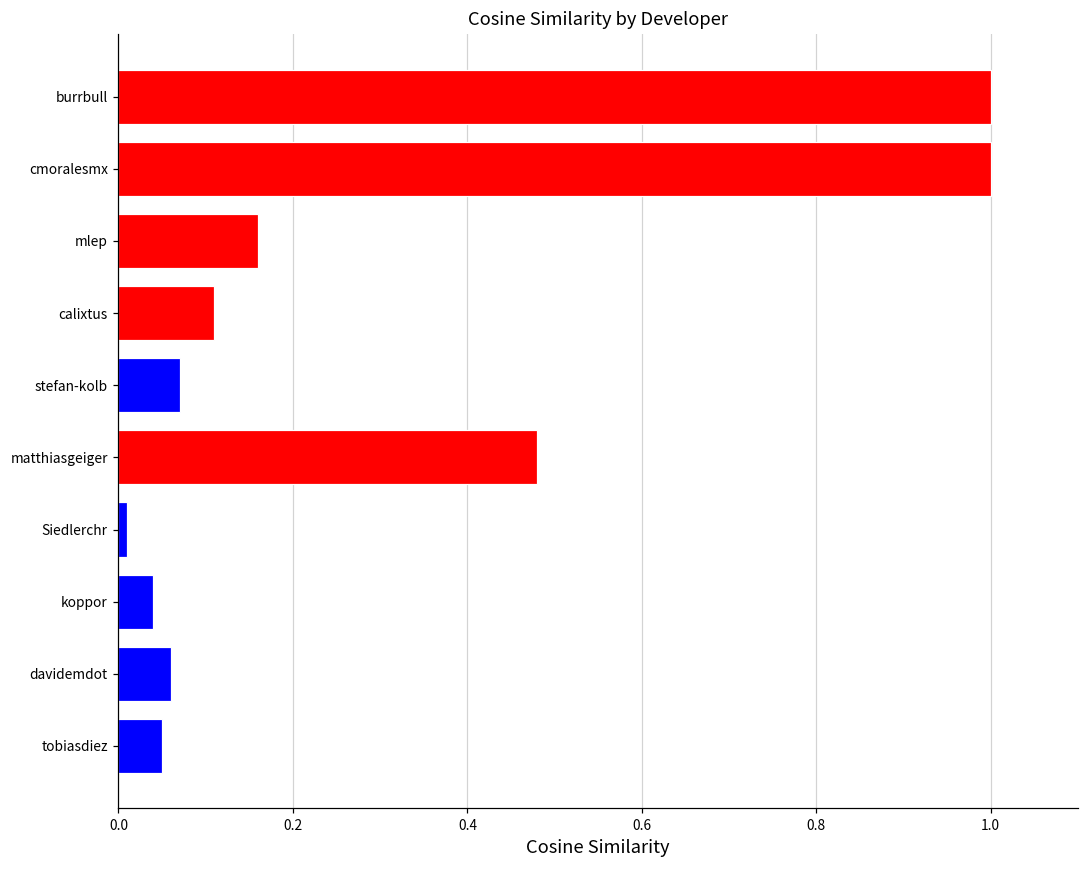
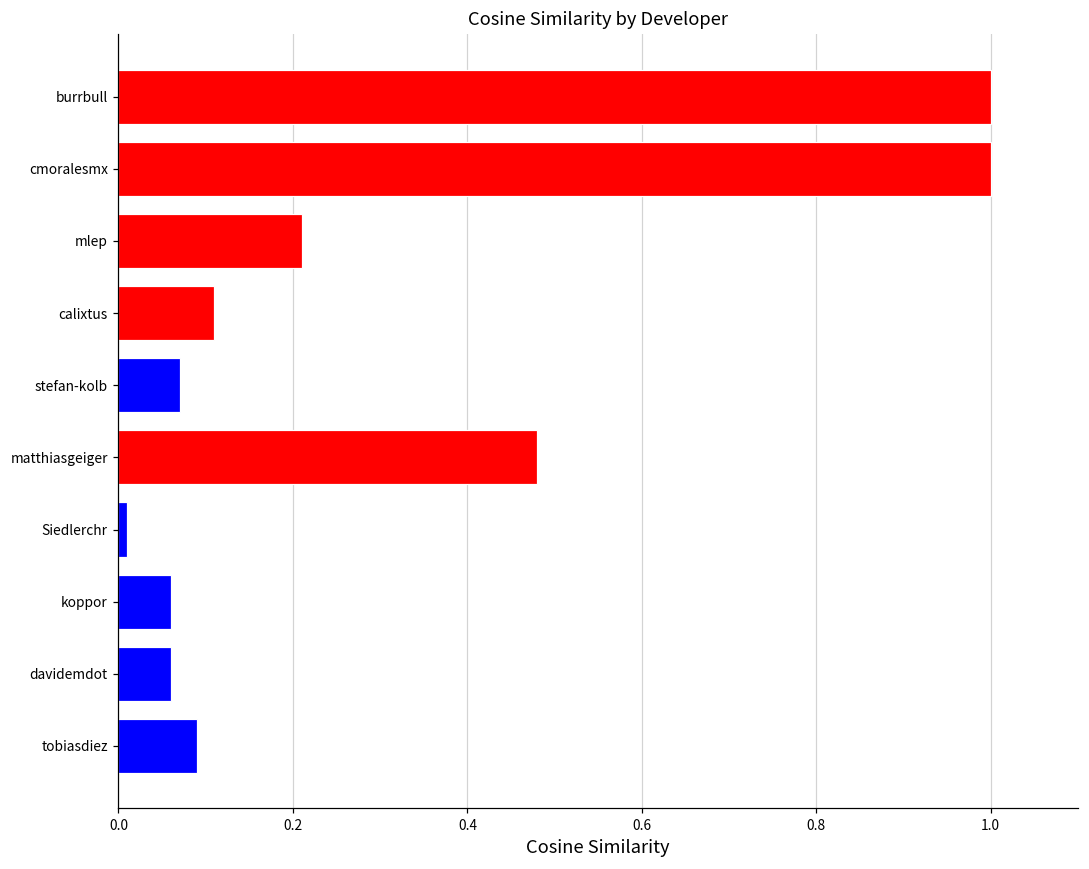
mlep: 0.16 -> 0.21
koppor: 0.04 -> 0.06
tobiasdiez: 0.05 -> 0.09
